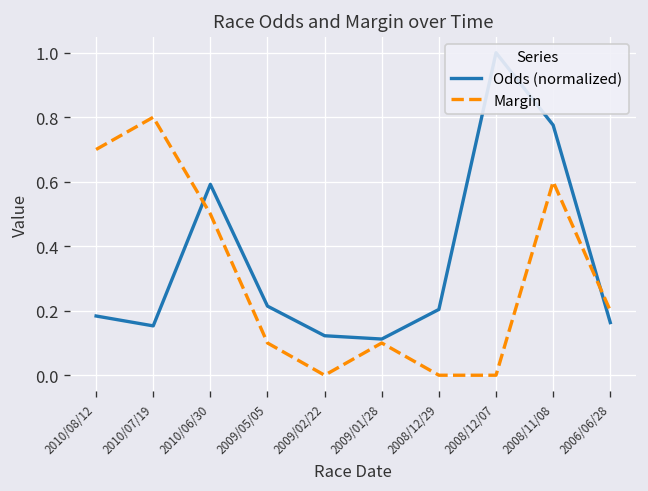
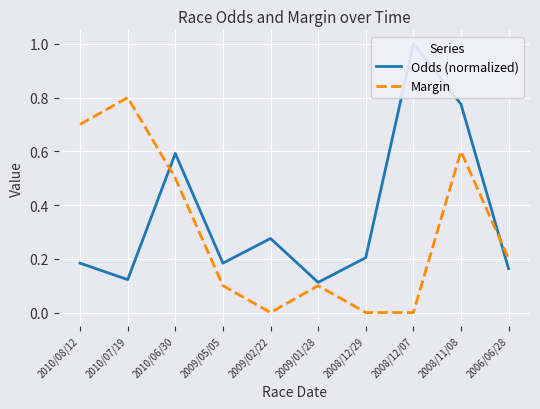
Odds (normalized), 2010/07/19: 0.15 -> 0.12
Odds (normalized), 2009/05/05: 0.21 -> 0.18
Odds (normalized), 2009/02/22: 0.12 -> 0.28
